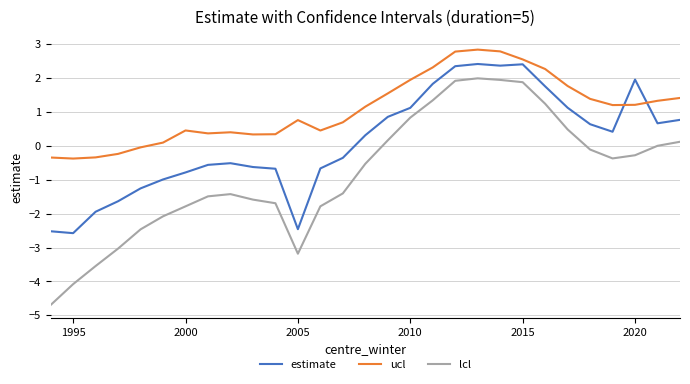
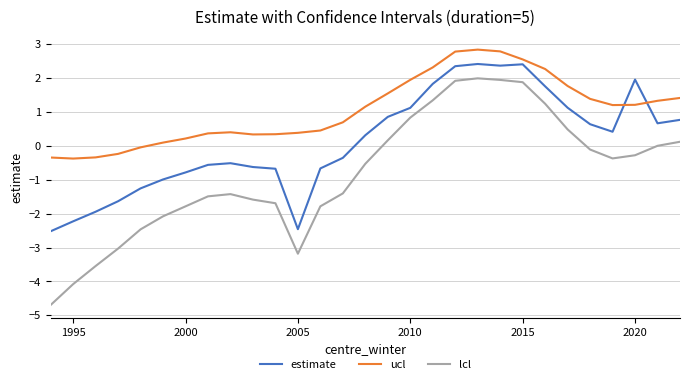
estimate, 1995: -2.6 -> -2.2
ucl, 2000: 0.5 -> 0.2
ucl, 2005: 0.8 -> 0.4
